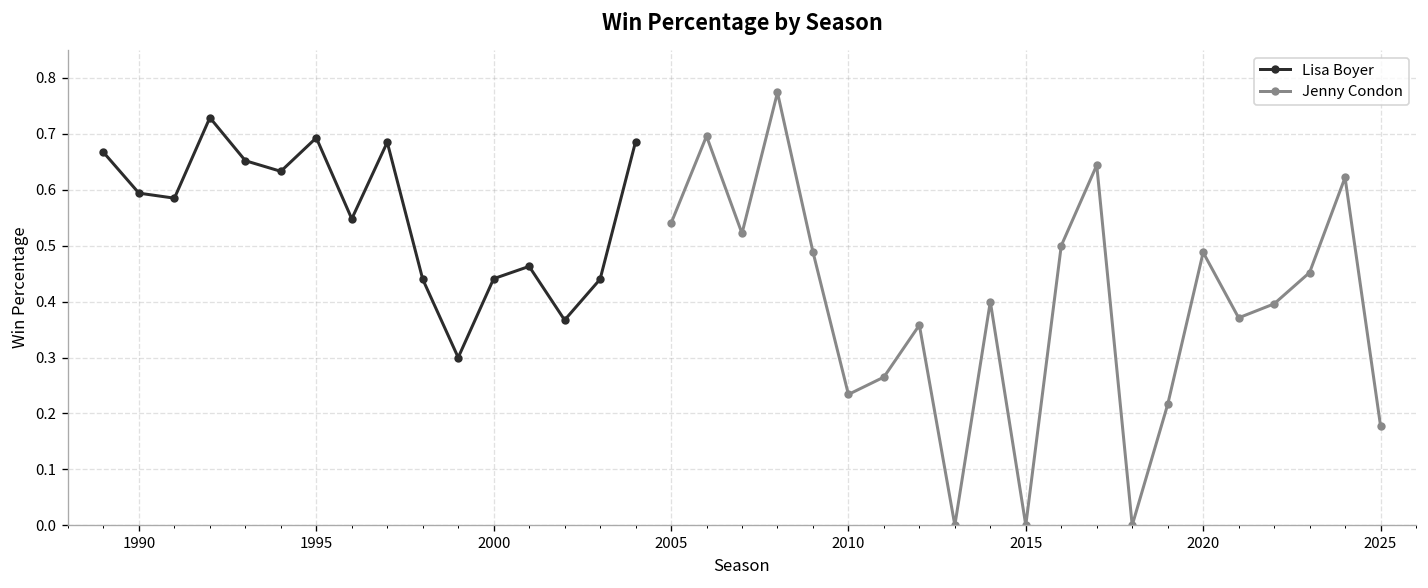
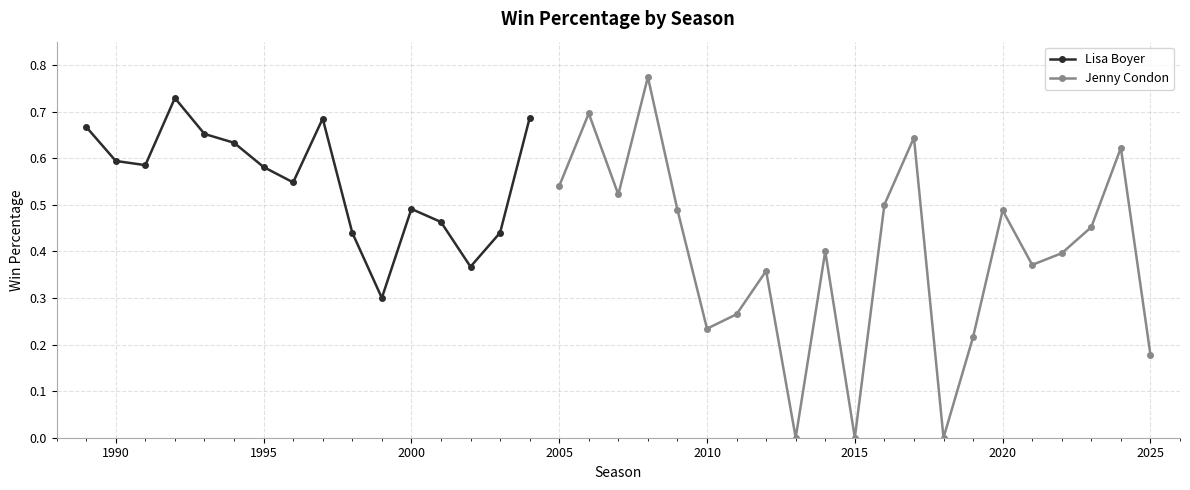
Lisa Boyer, 1995: 0.69 -> 0.58
Lisa Boyer, 2000: 0.44 -> 0.49
